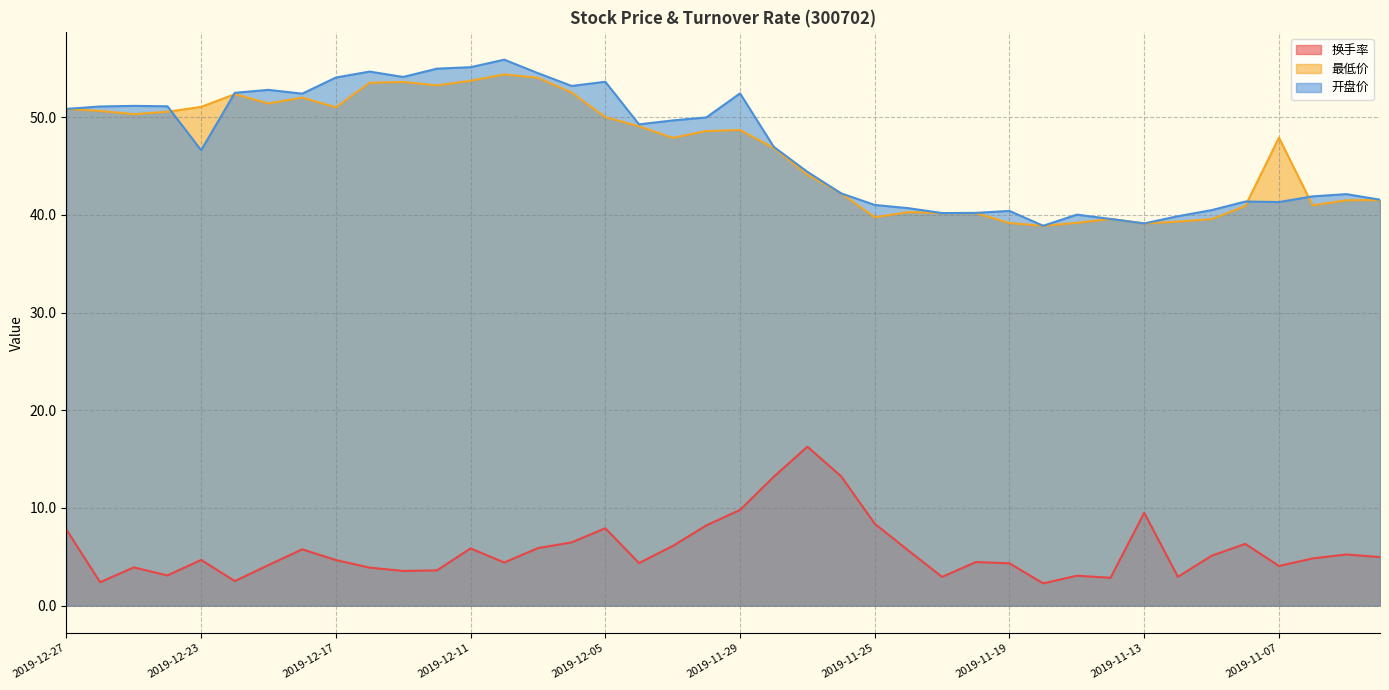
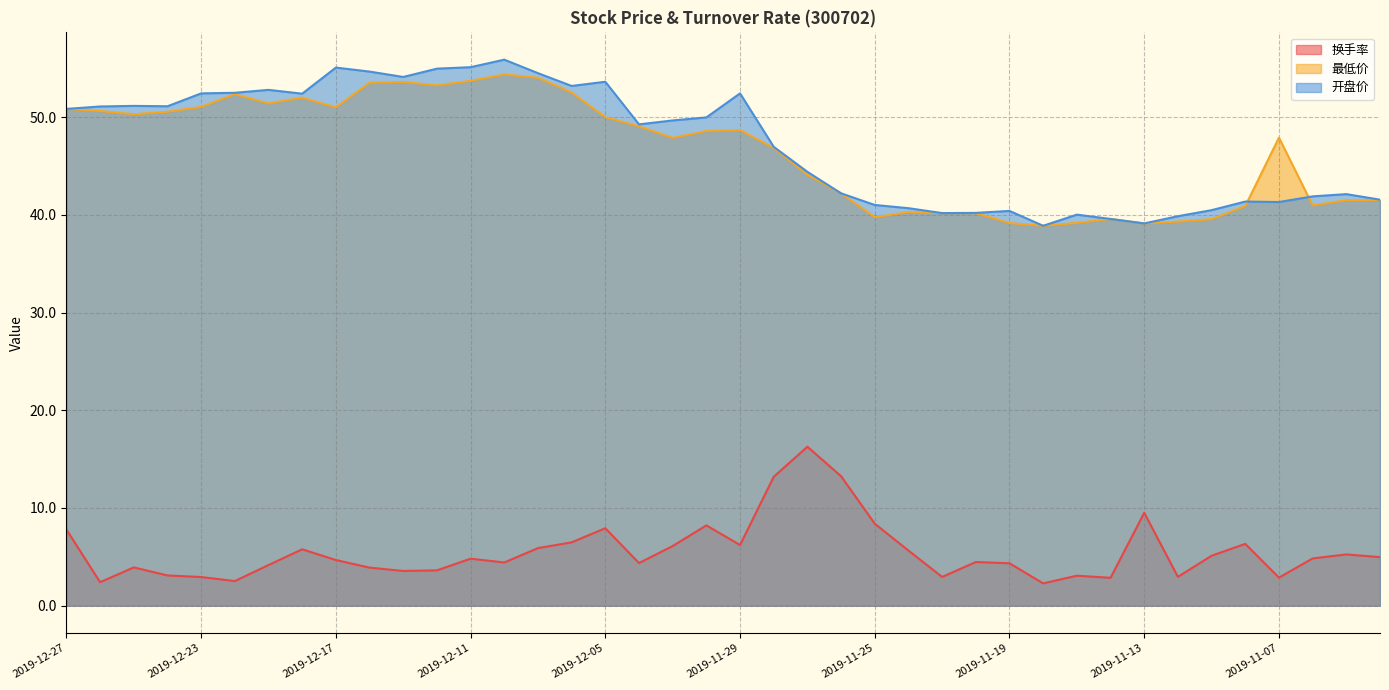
换手率, 2019-12-23: 5 -> 3
开盘价, 2019-12-23: 47 -> 52
开盘价, 2019-12-17: 54 -> 55
换手率, 2019-12-11: 6 -> 5
换手率, 2019-11-29: 10 -> 6
换手率, 2019-11-07: 4 -> 3
